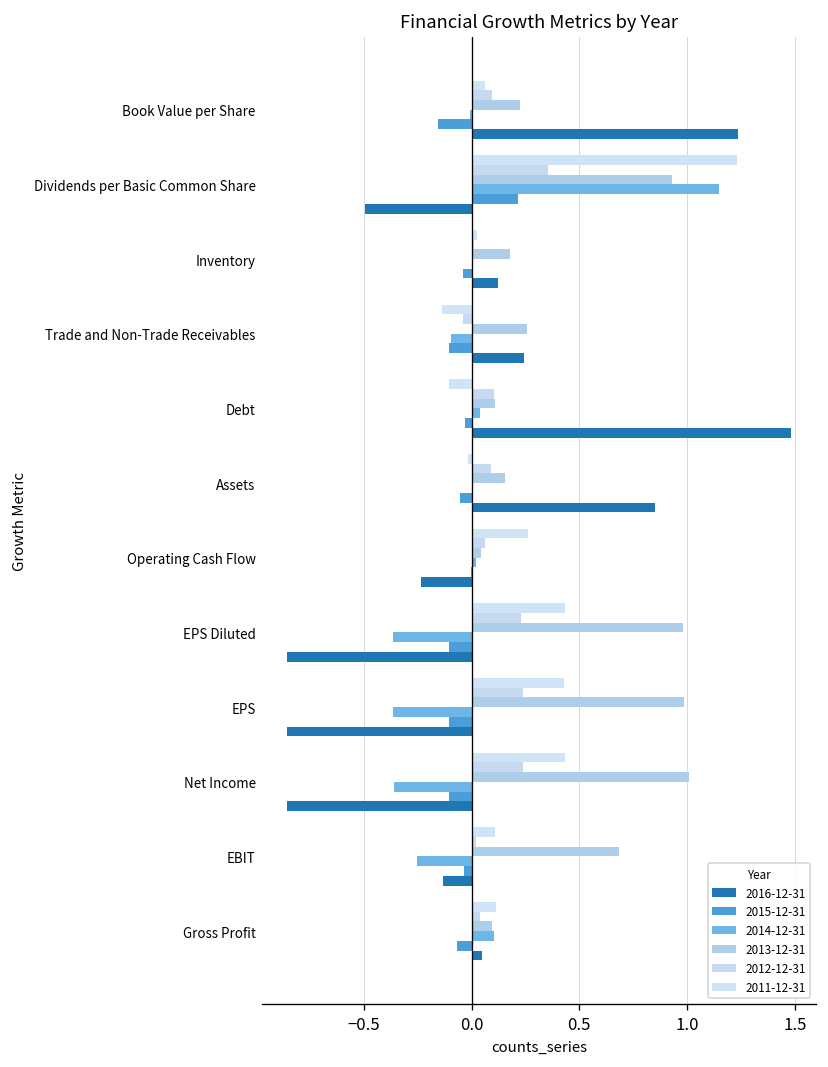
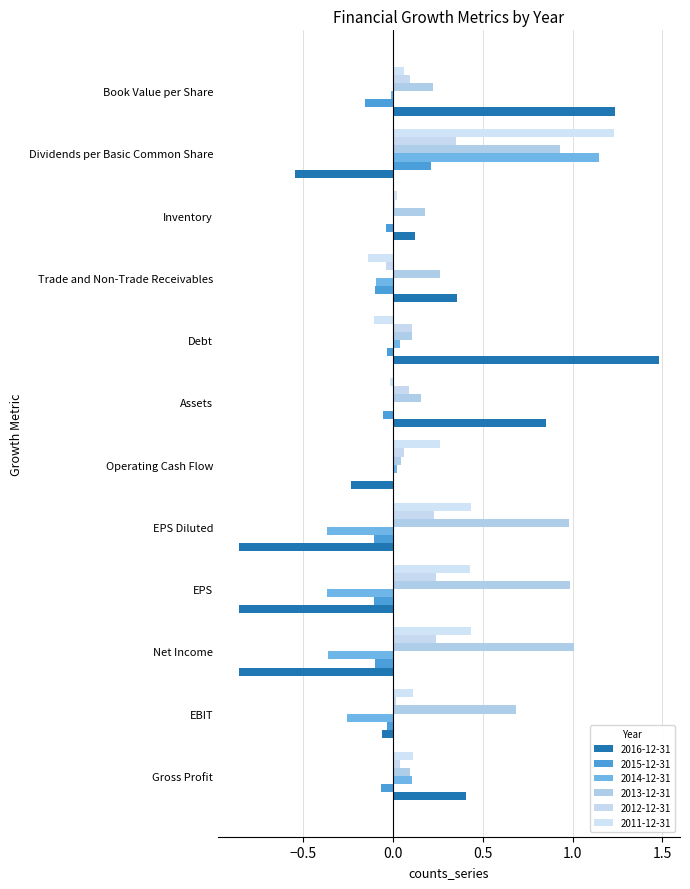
2016-12-31, Dividends per Basic Common Share: -0.49 -> -0.54
2016-12-31, Trade and Non-Trade Receivables: 0.25 -> 0.35
2016-12-31, EBIT: -0.13 -> -0.06
2016-12-31, Gross Profit: 0.05 -> 0.41
